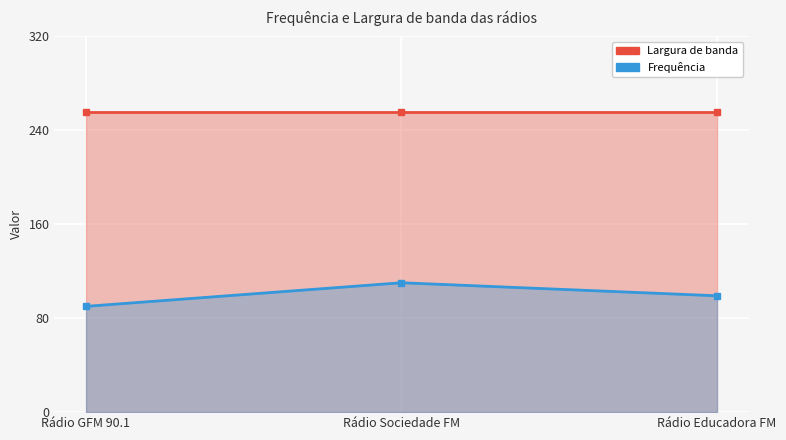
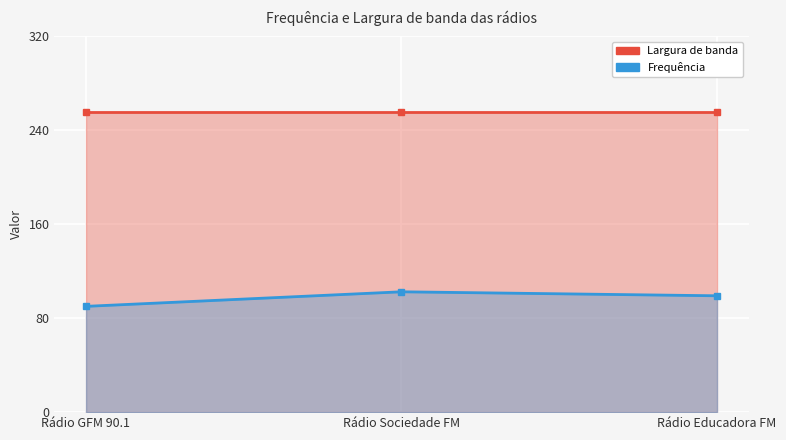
Frequência, Rádio Sociedade FM: 110 -> 103
